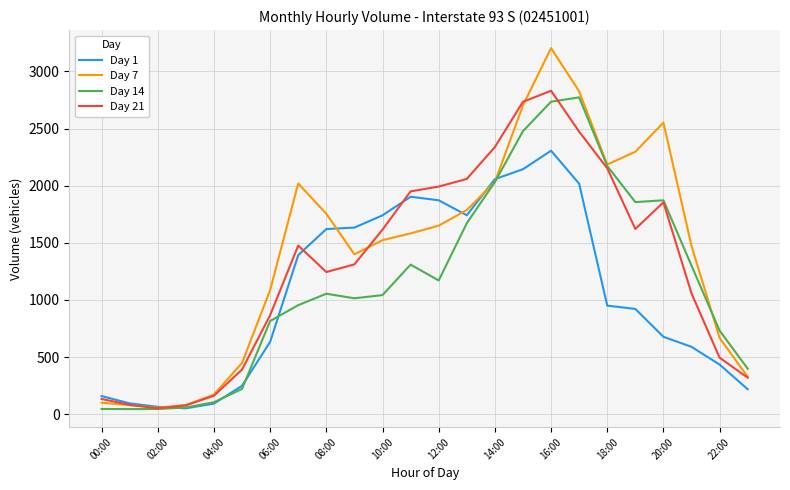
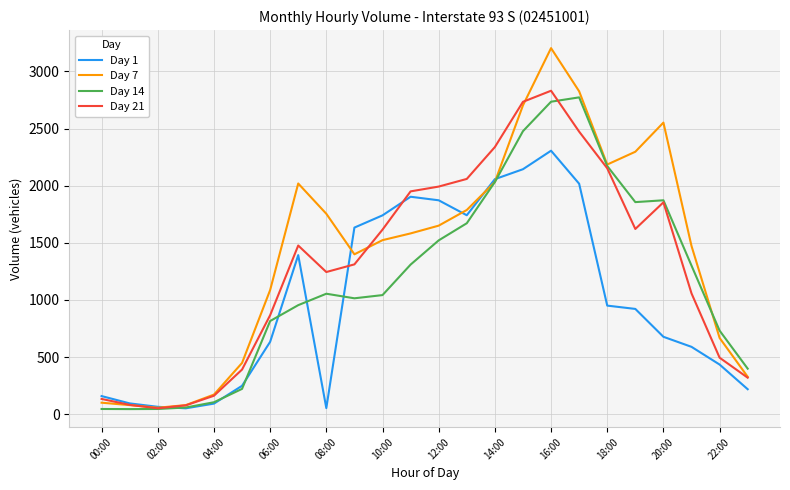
Day 1, 08:00: 1620 -> 50
Day 14, 12:00: 1170 -> 1520
